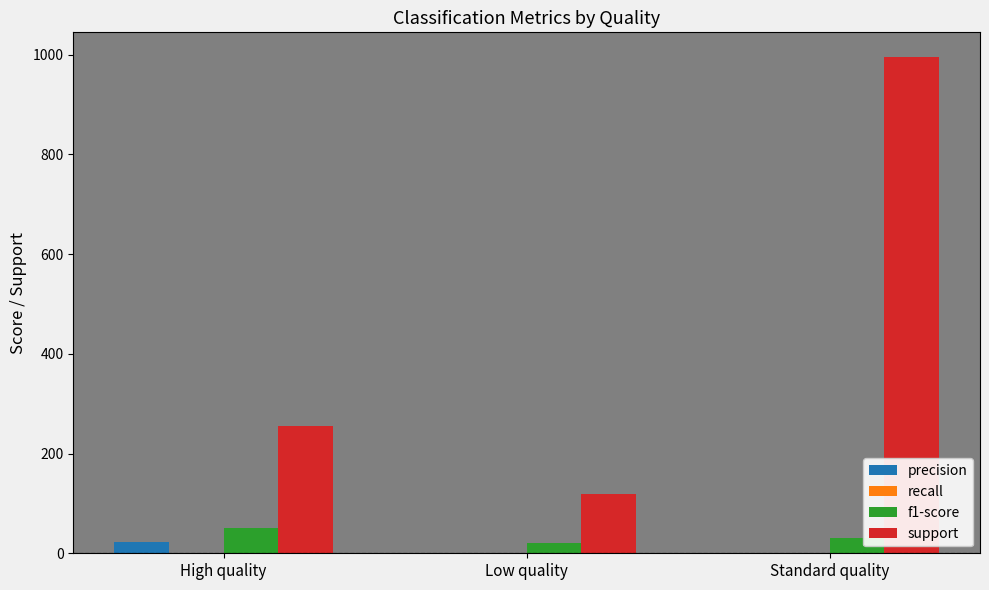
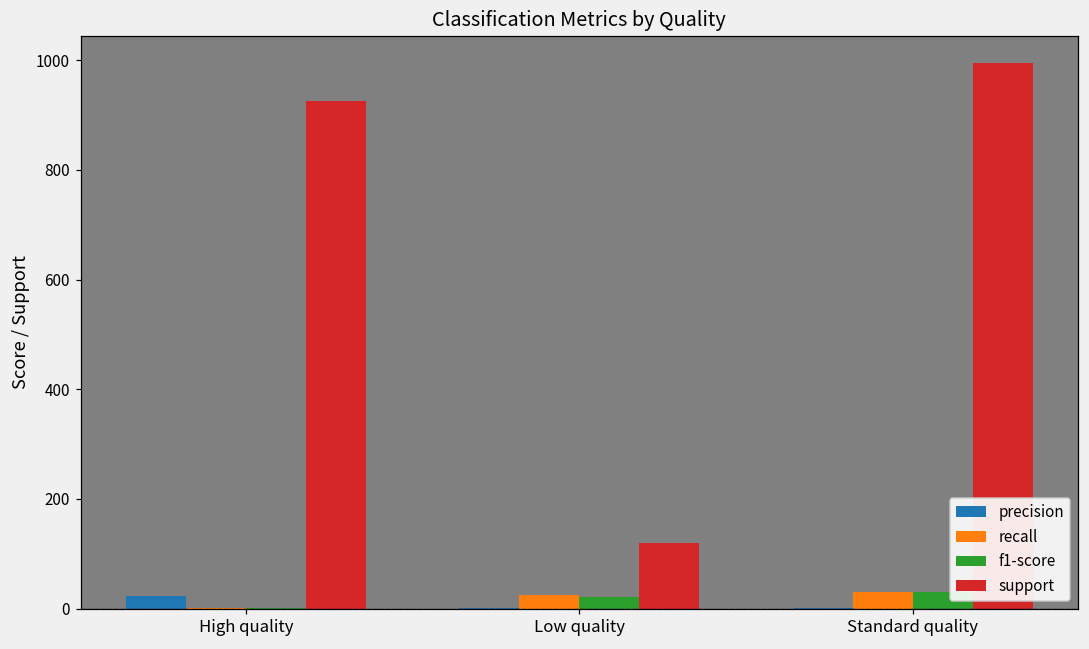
f1-score, High quality: 50 -> 0
support, High quality: 260 -> 930
recall, Low quality: 0 -> 30
recall, Standard quality: 0 -> 30
